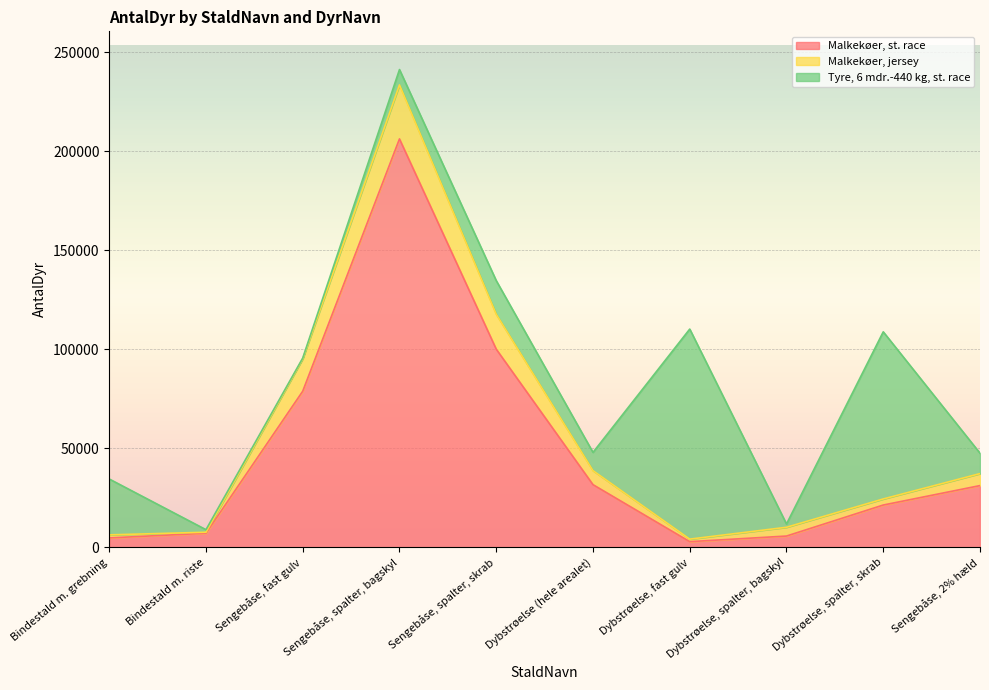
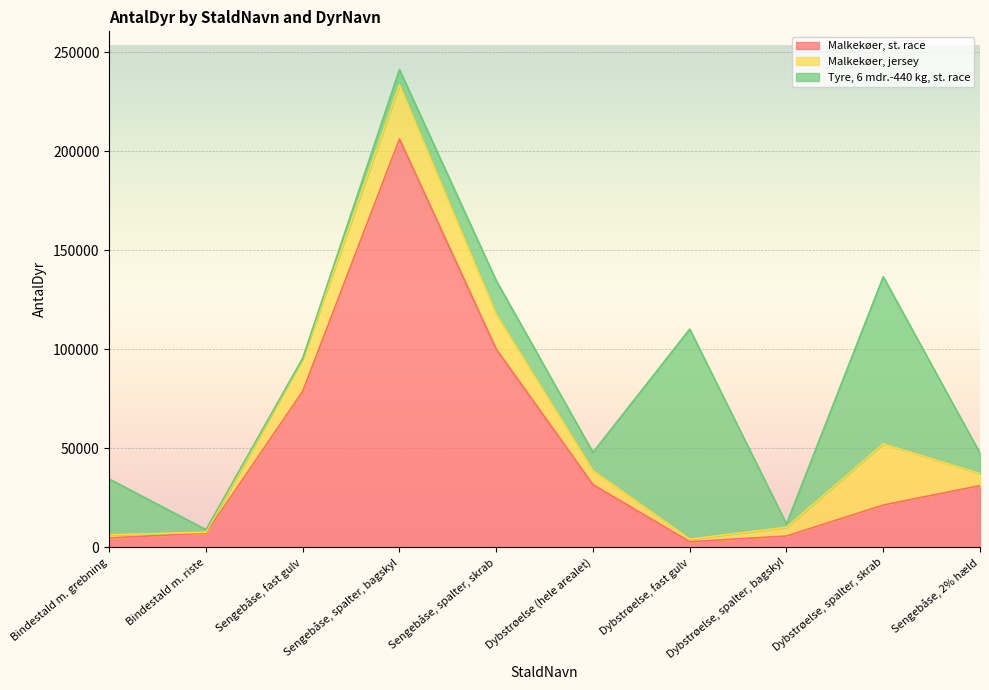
Malkekøer, jersey, Dybstrøelse, spalter, skrab: 3000 -> 31000
